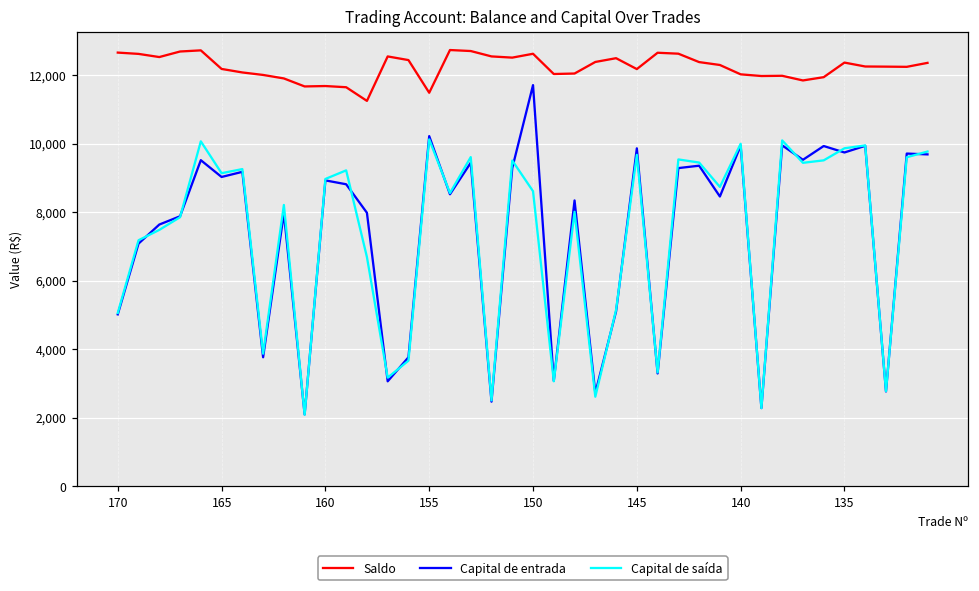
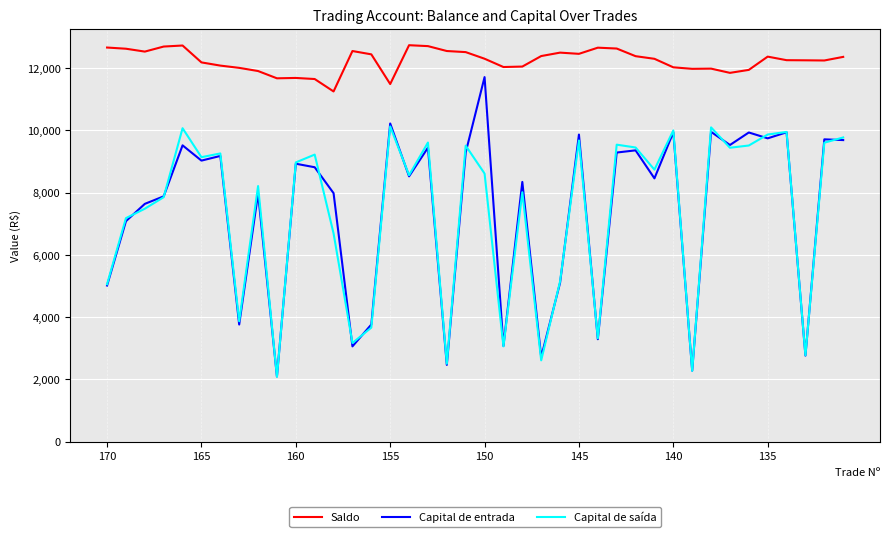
Saldo, 150: 12,600 -> 12,300
Saldo, 145: 12,200 -> 12,500
